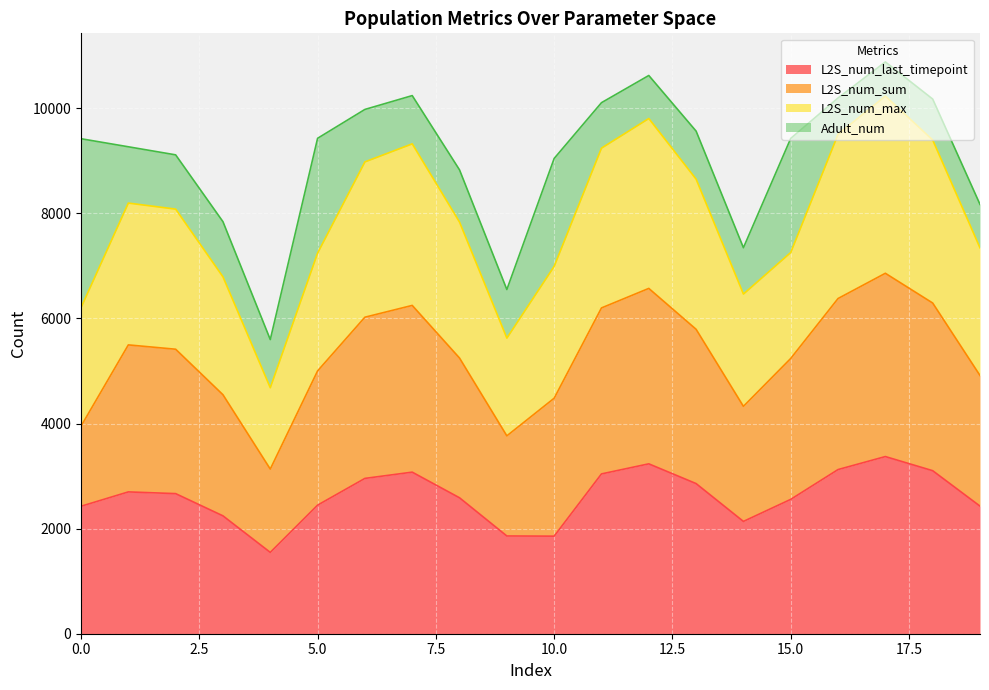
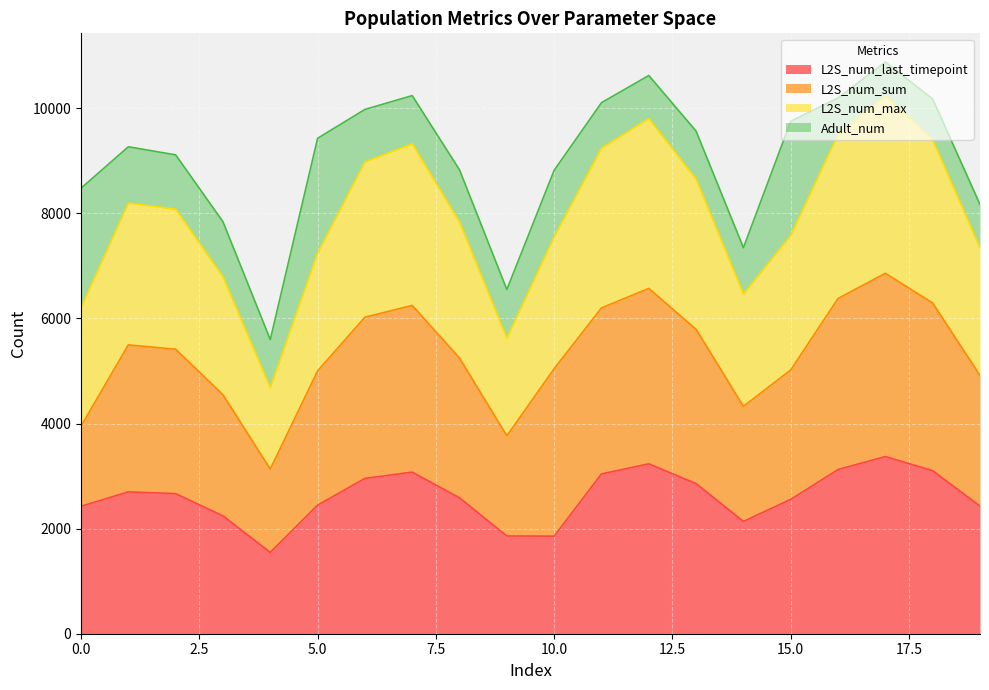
Adult_num, 0.0: 3200 -> 2300
L2S_num_sum, 10.0: 2600 -> 3200
Adult_num, 10.0: 2100 -> 1300
L2S_num_sum, 15.0: 2700 -> 2500
L2S_num_max, 15.0: 2000 -> 2600
